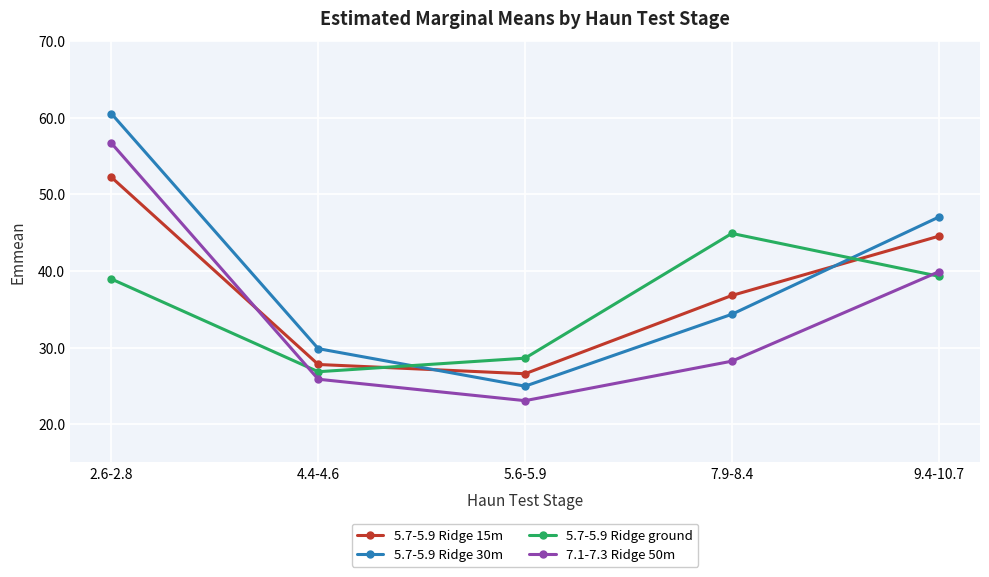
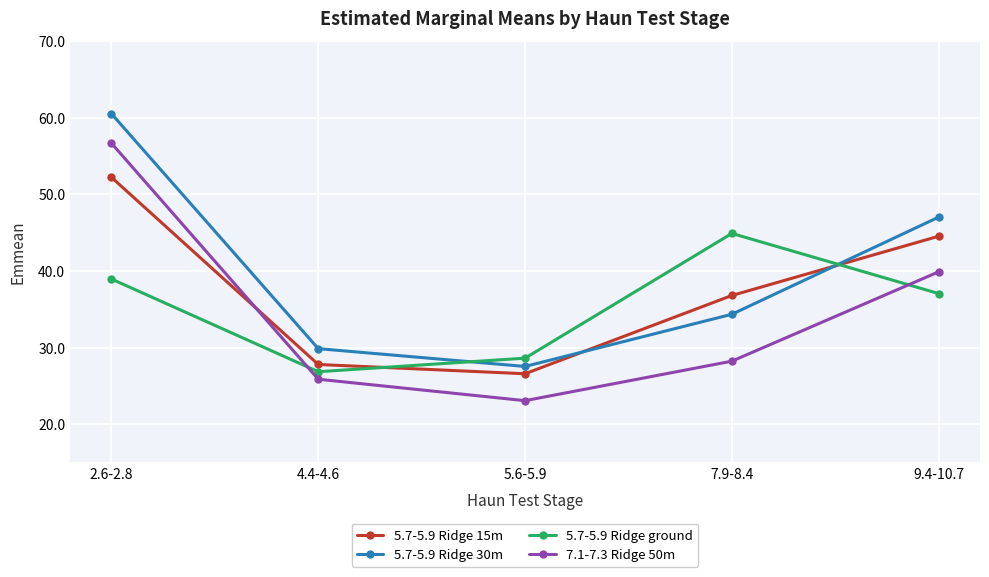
5.7-5.9 Ridge 30m, 5.6-5.9: 25 -> 28
5.7-5.9 Ridge ground, 9.4-10.7: 39 -> 37
